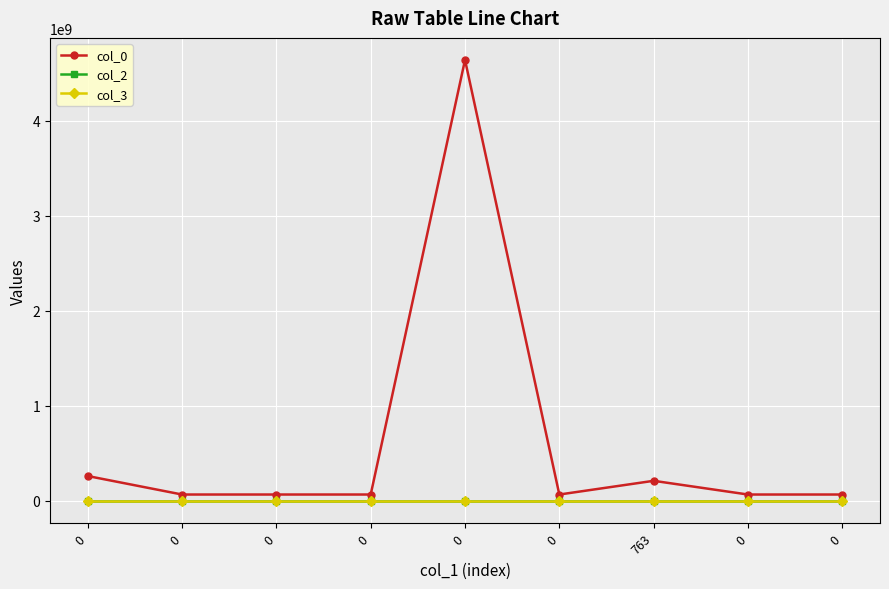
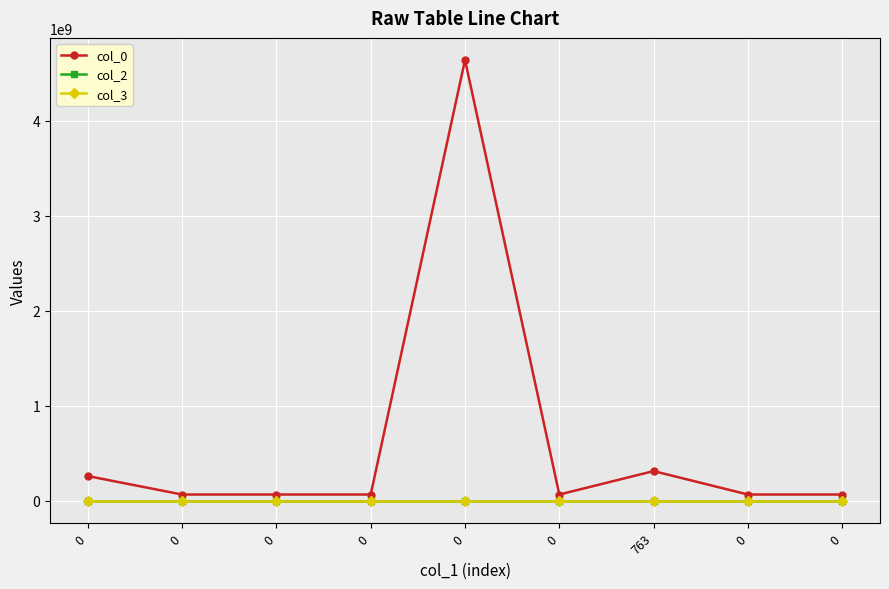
col_0, 763: 200000000 -> 300000000
